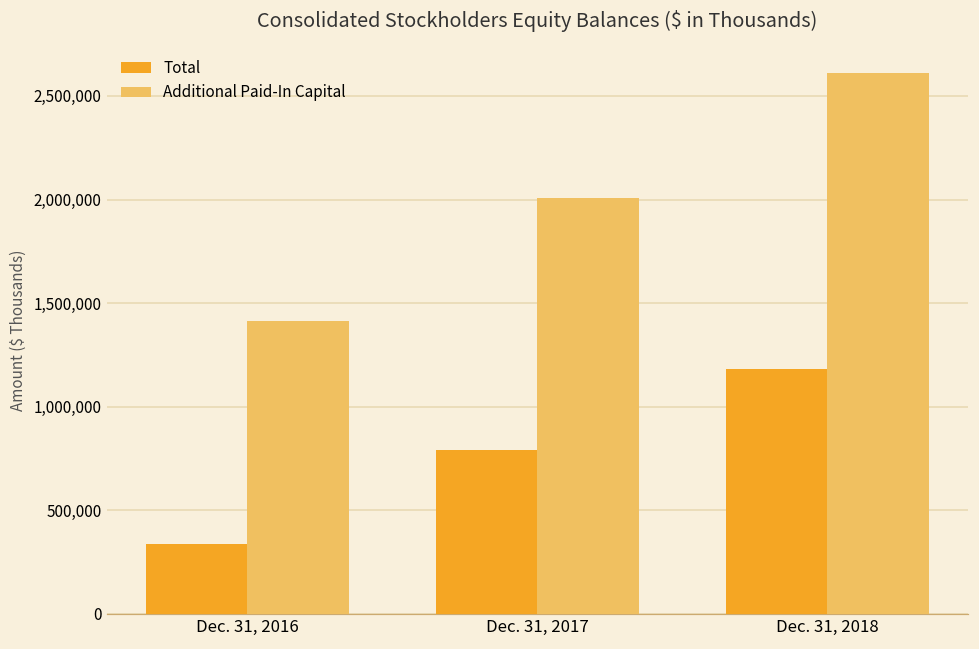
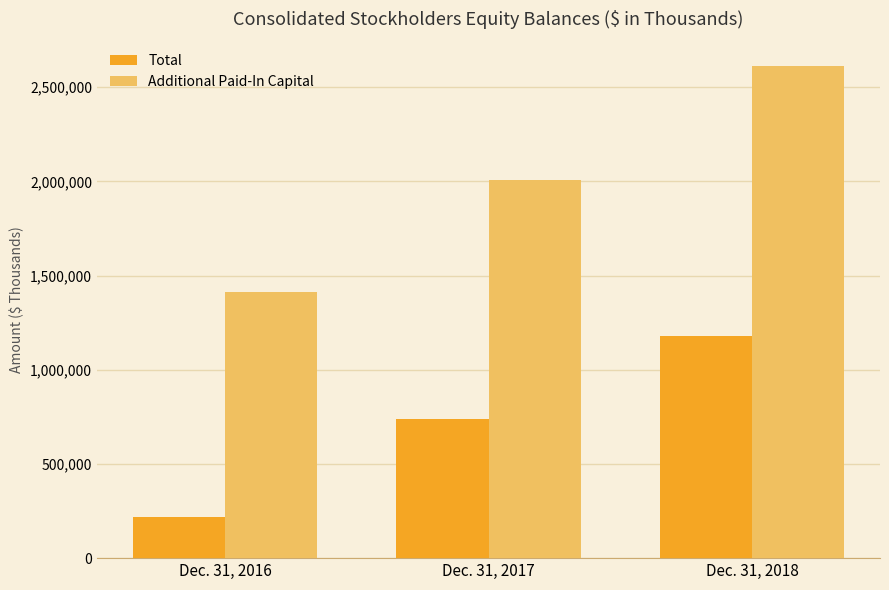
Total, Dec. 31, 2016: 340,000 -> 220,000
Total, Dec. 31, 2017: 790,000 -> 740,000
